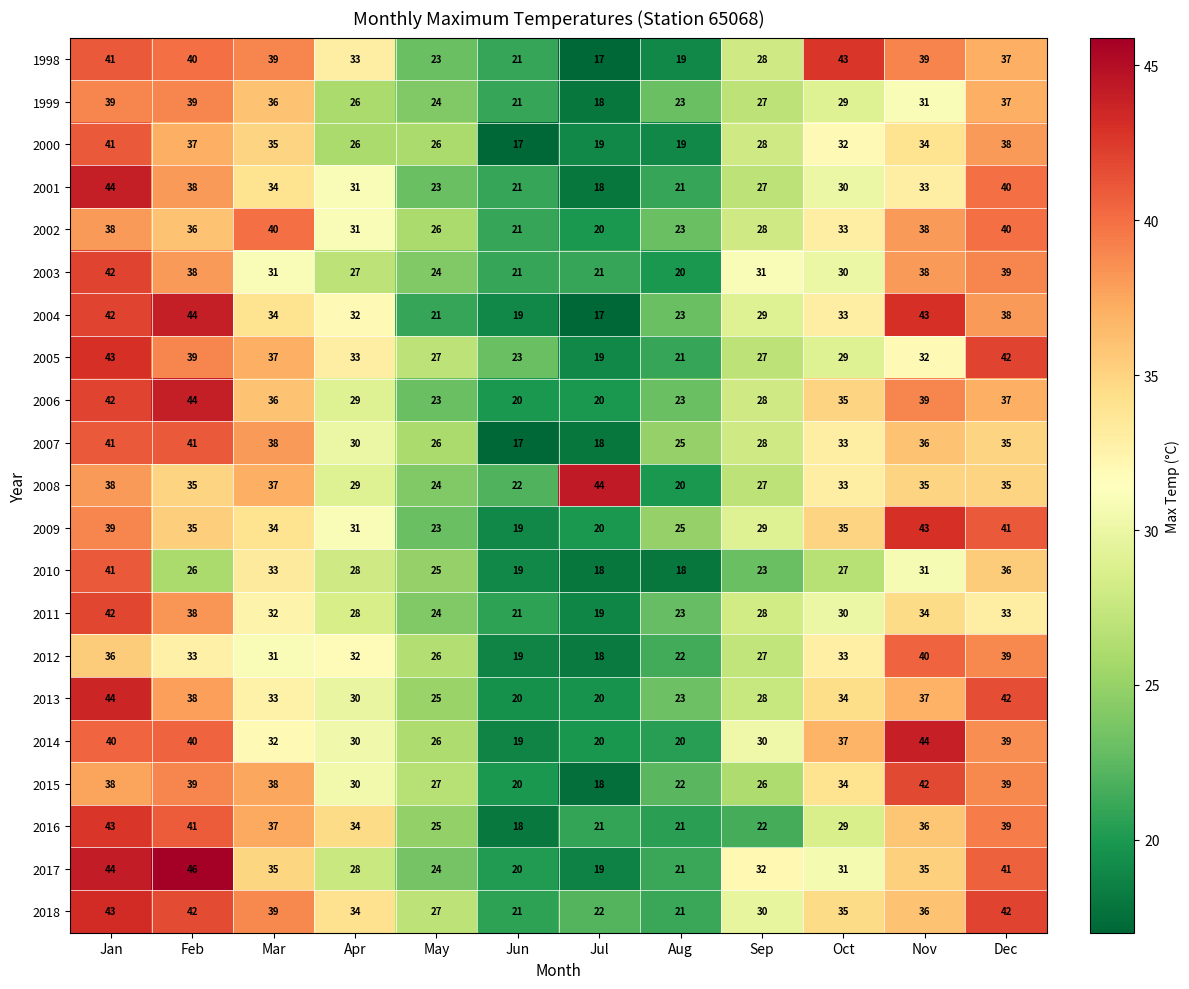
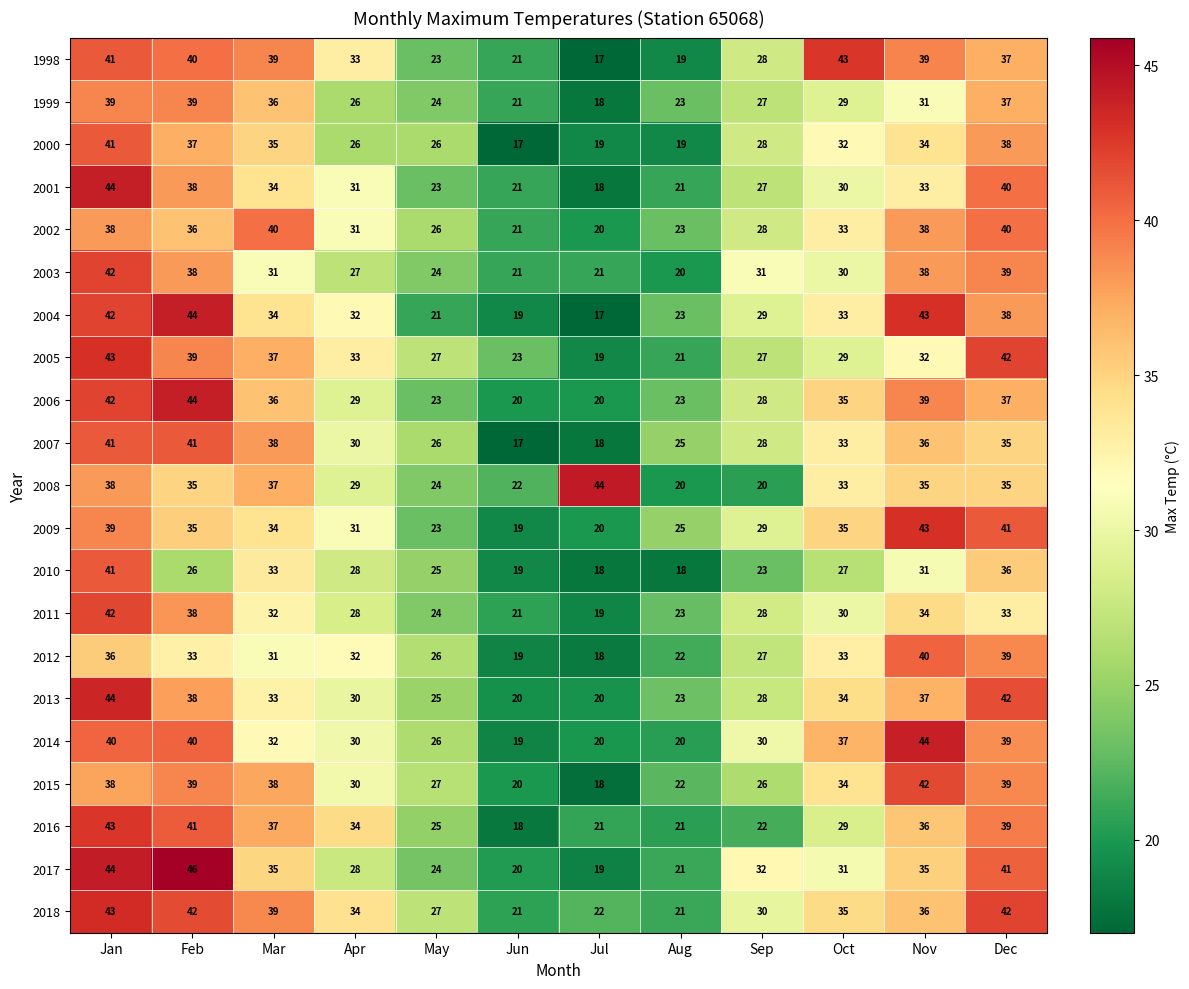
2008, Sep: 27 -> 20
